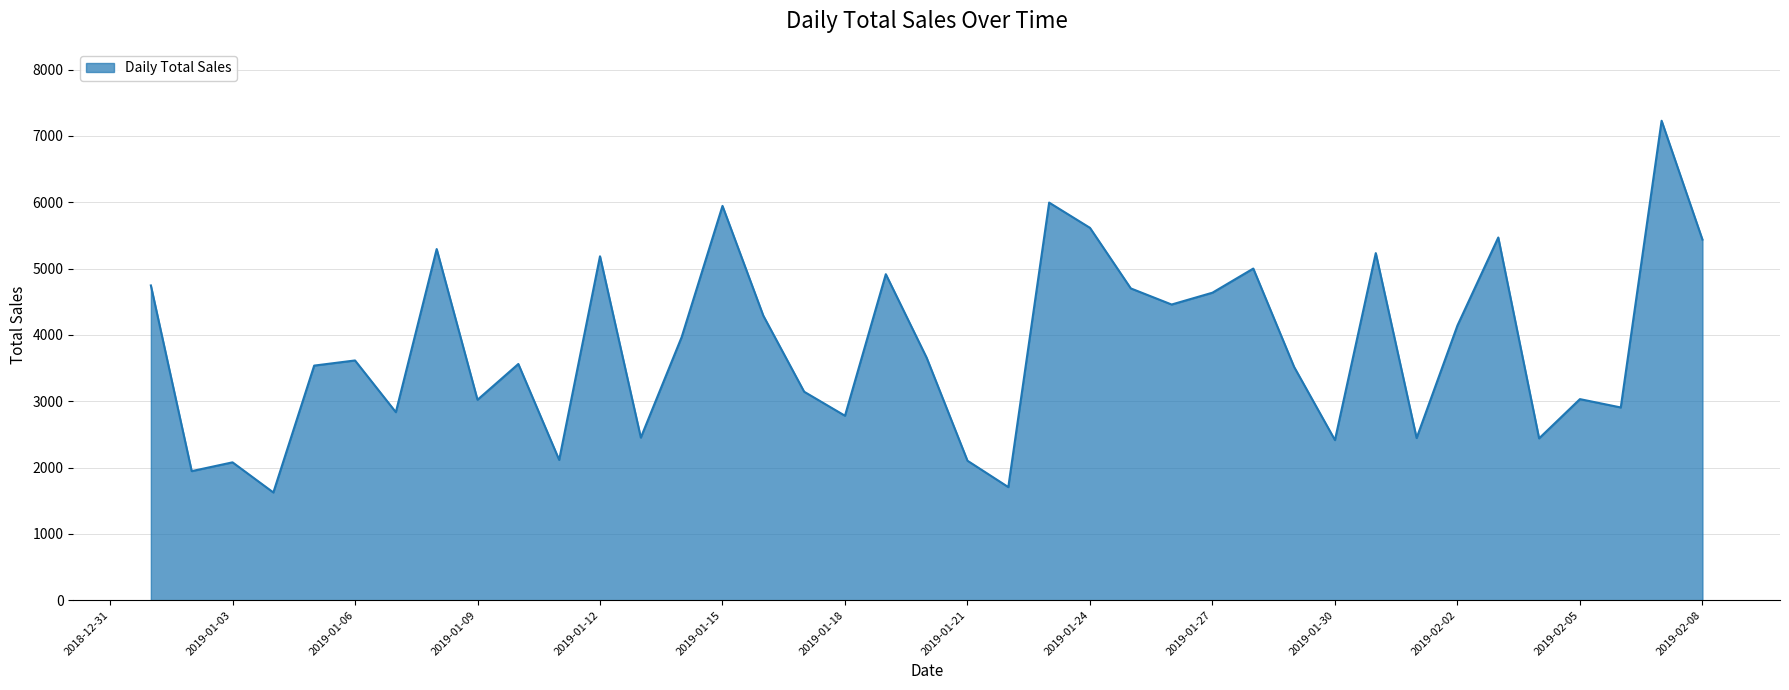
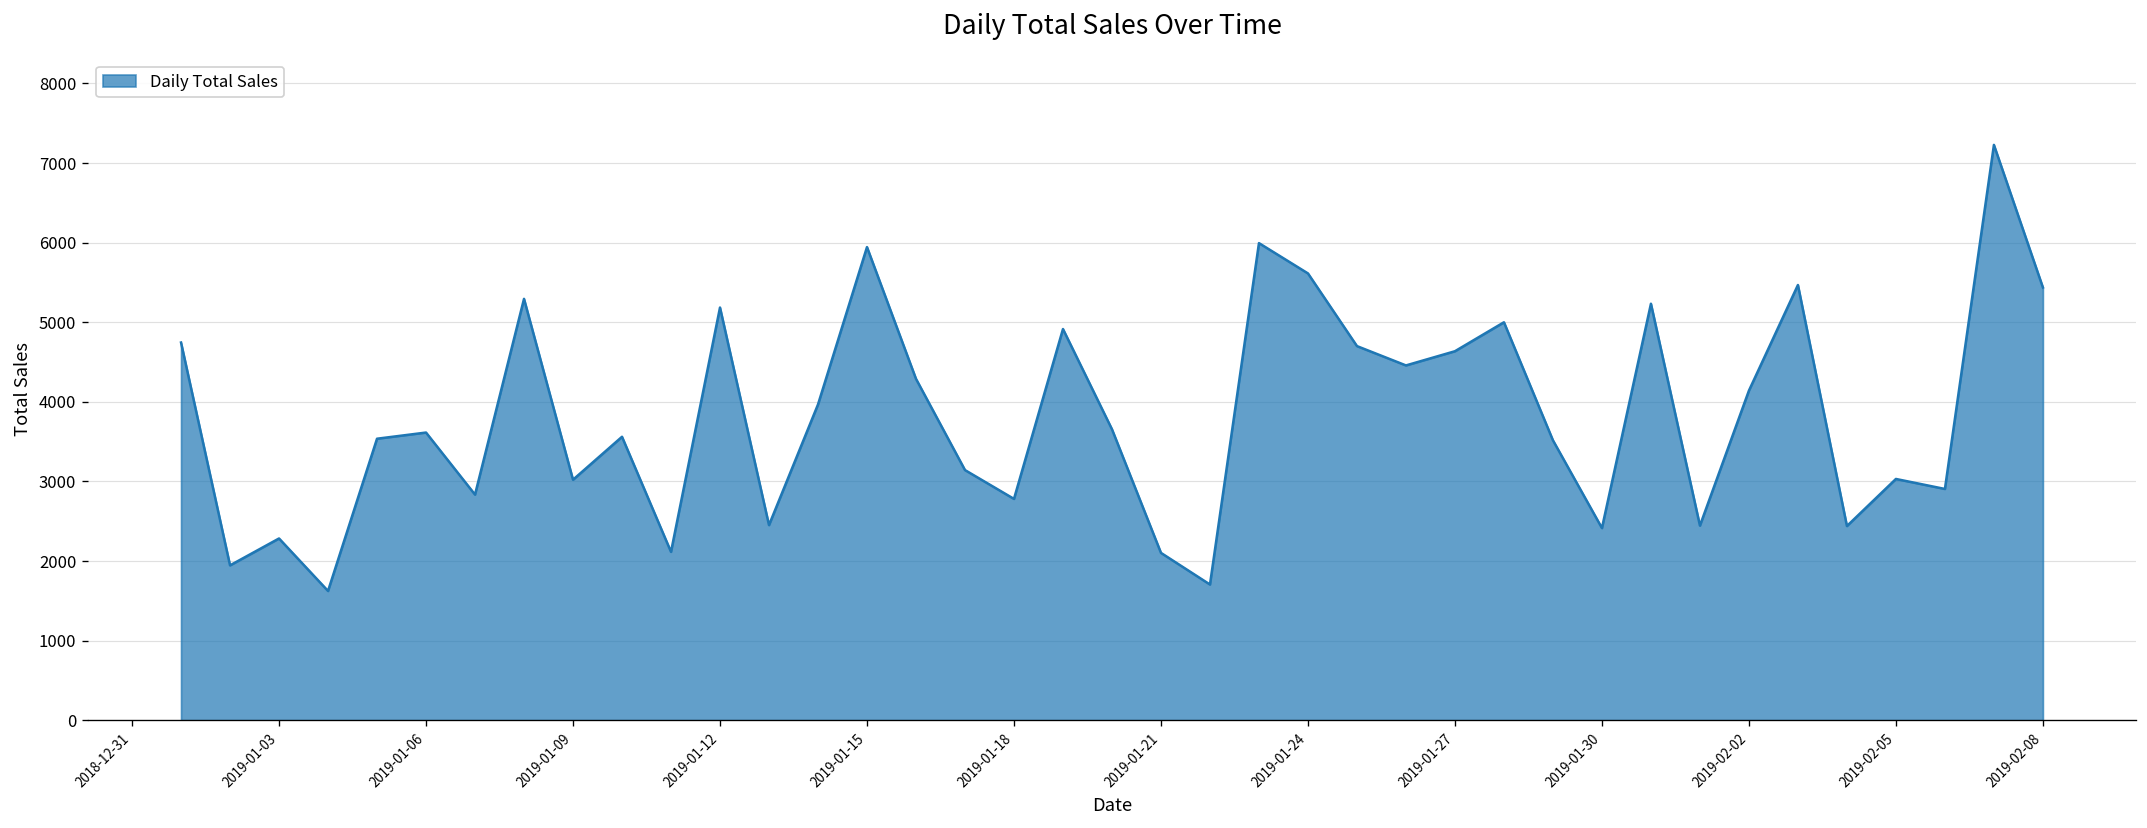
2019-01-03: 2100 -> 2300
